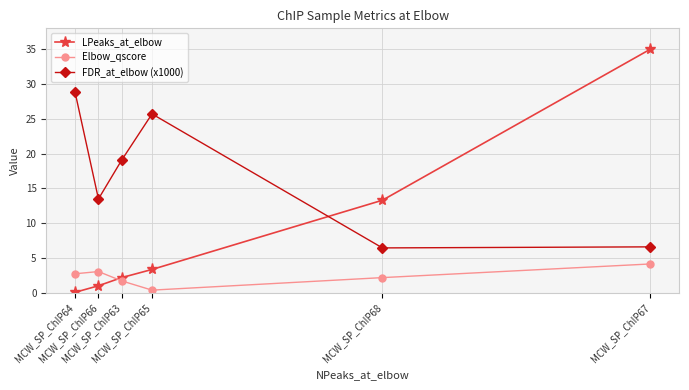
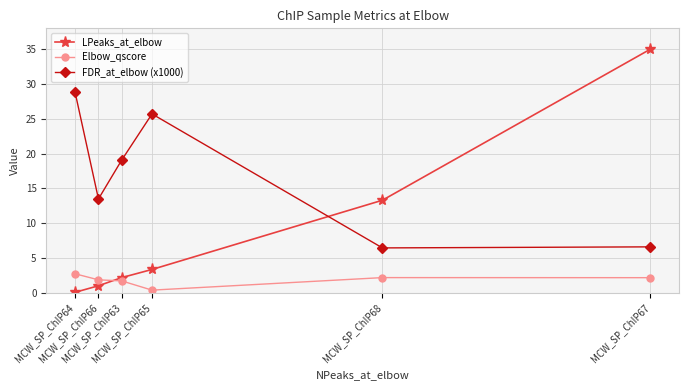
Elbow_qscore, MCW_SP_ChIP66: 3 -> 2
Elbow_qscore, MCW_SP_ChIP67: 4 -> 2
